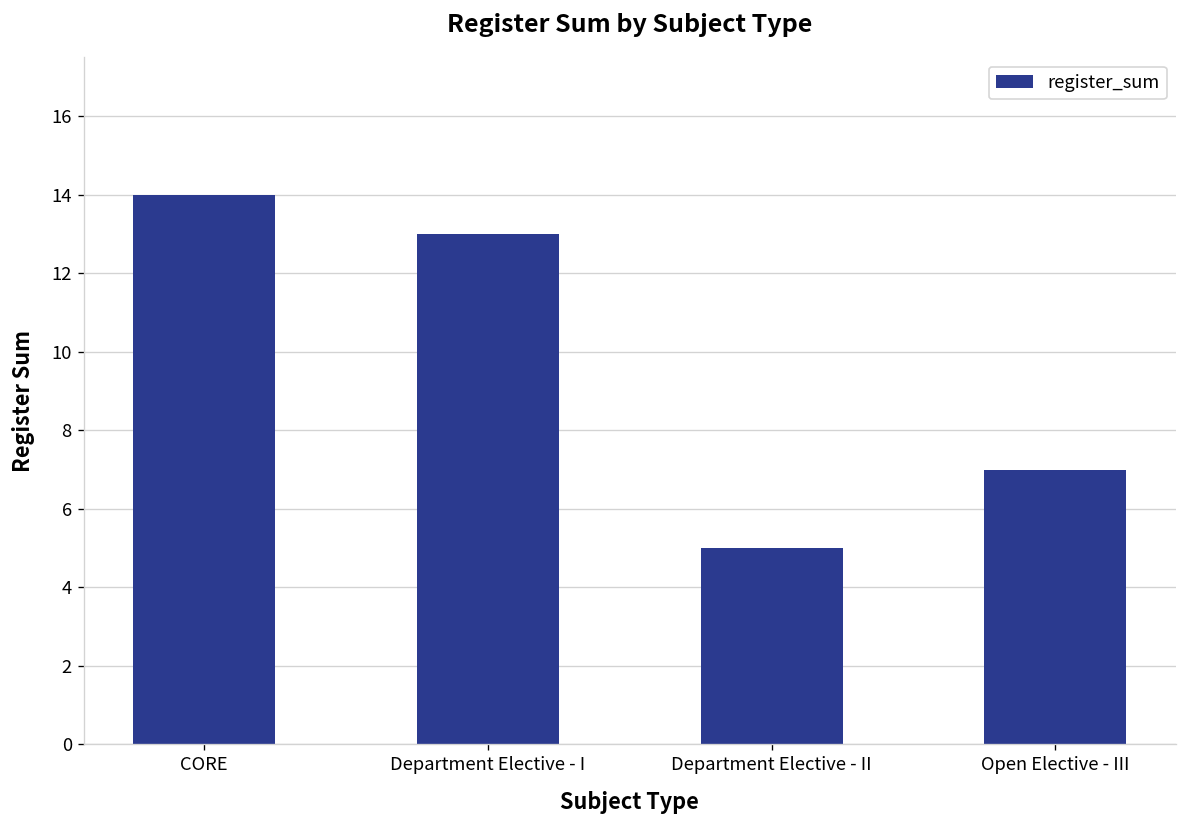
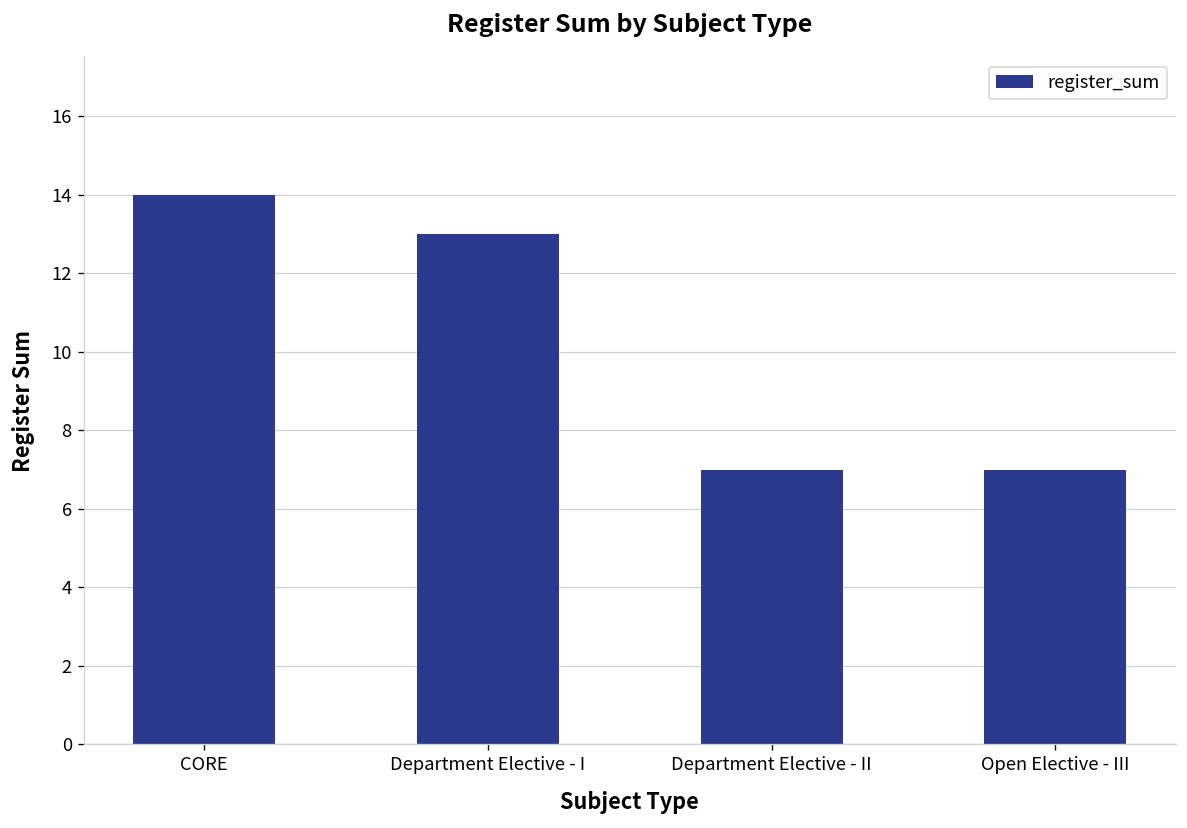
Department Elective - II: 5 -> 7
